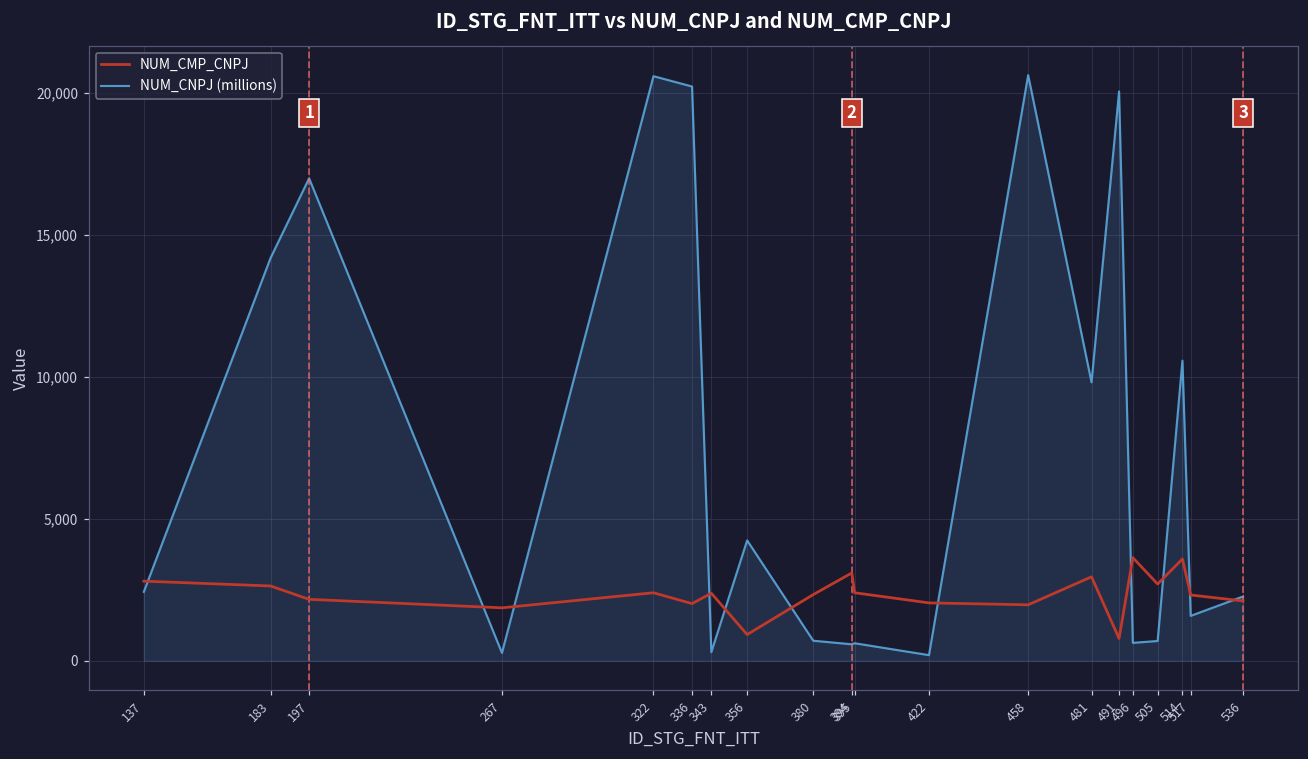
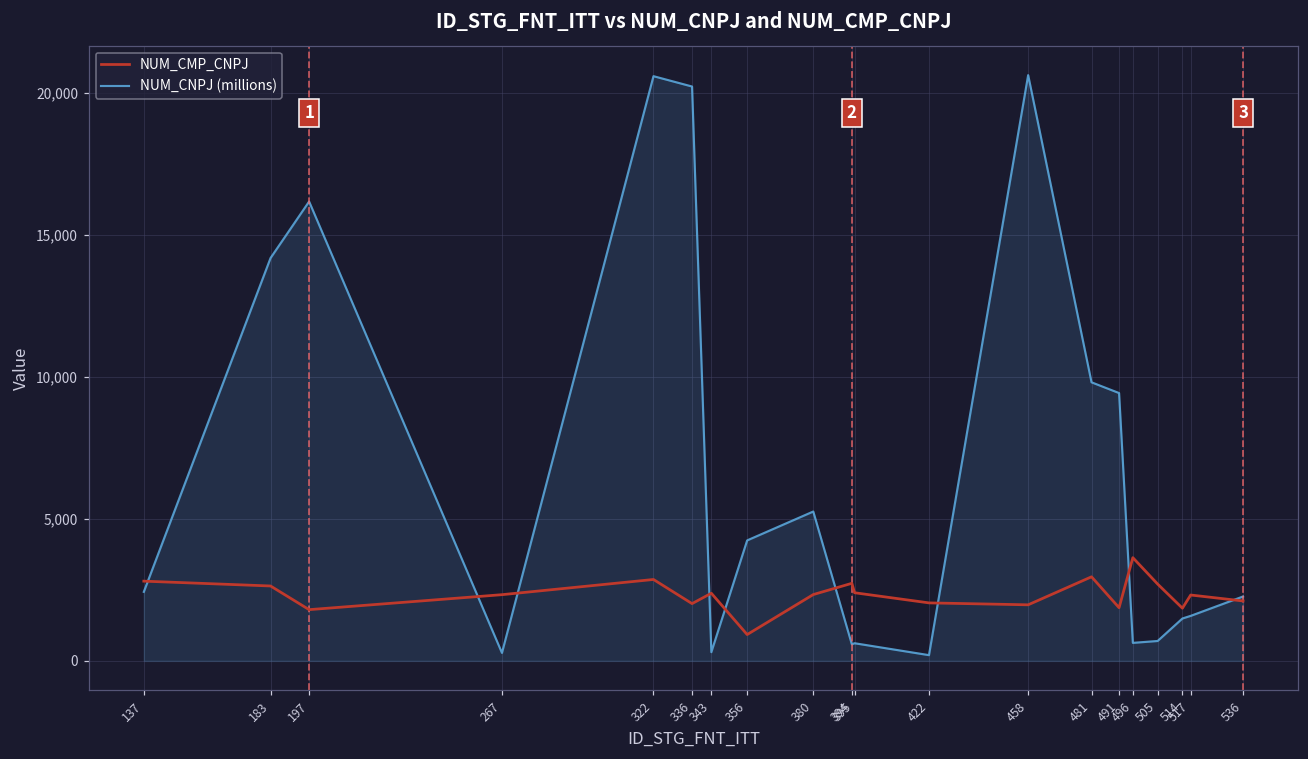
NUM_CMP_CNPJ, 197: 2,200 -> 1,800
NUM_CNPJ (millions), 197: 17,000 -> 16,200
NUM_CMP_CNPJ, 267: 1,900 -> 2,300
NUM_CMP_CNPJ, 322: 2,400 -> 2,900
NUM_CNPJ (millions), 380: 700 -> 5,300
NUM_CMP_CNPJ, 394: 3,100 -> 2,700
NUM_CMP_CNPJ, 491: 800 -> 1,900
NUM_CNPJ (millions), 491: 20,000 -> 9,400
NUM_CMP_CNPJ, 514: 3,600 -> 1,900
NUM_CNPJ (millions), 514: 10,600 -> 1,500
